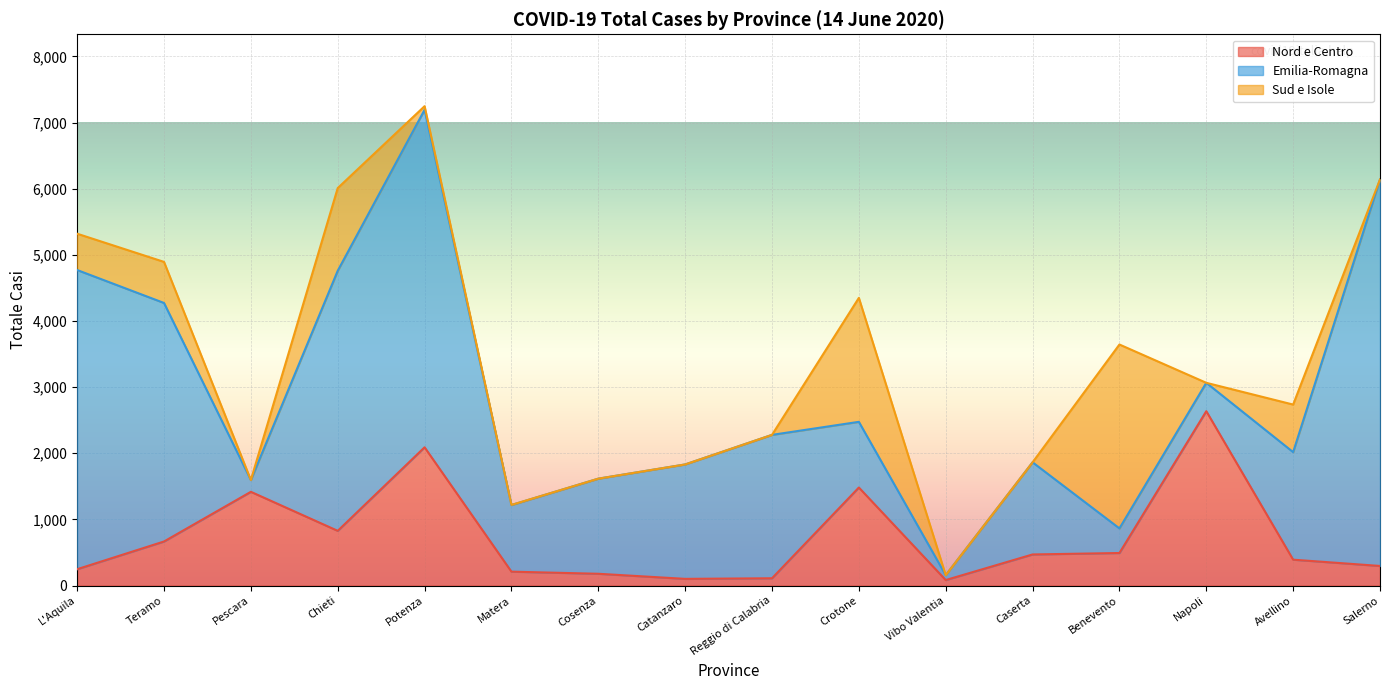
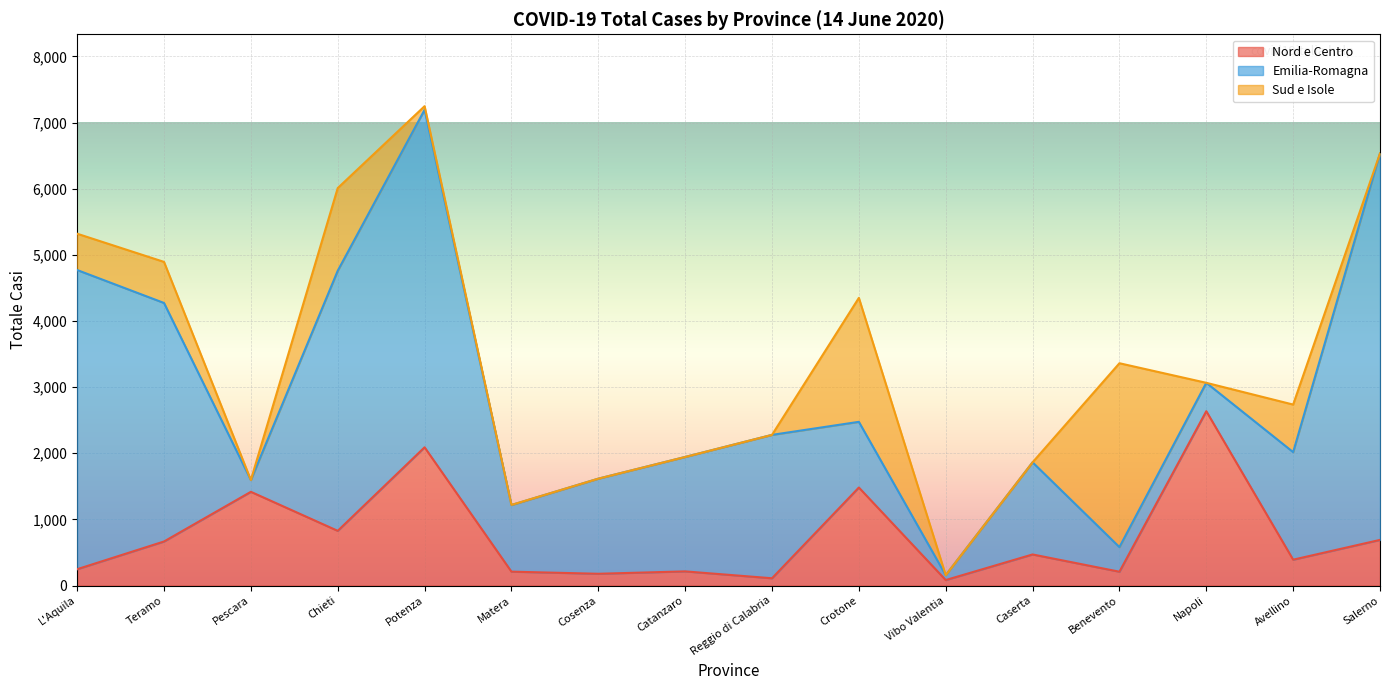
Nord e Centro, Catanzaro: 100 -> 200
Nord e Centro, Benevento: 500 -> 200
Nord e Centro, Salerno: 300 -> 700
